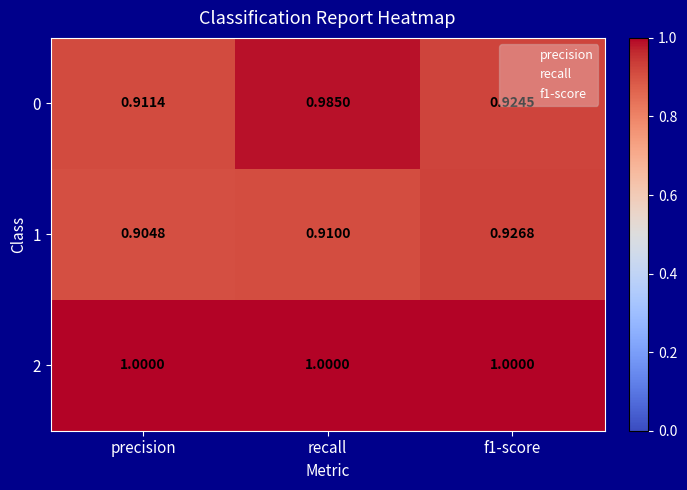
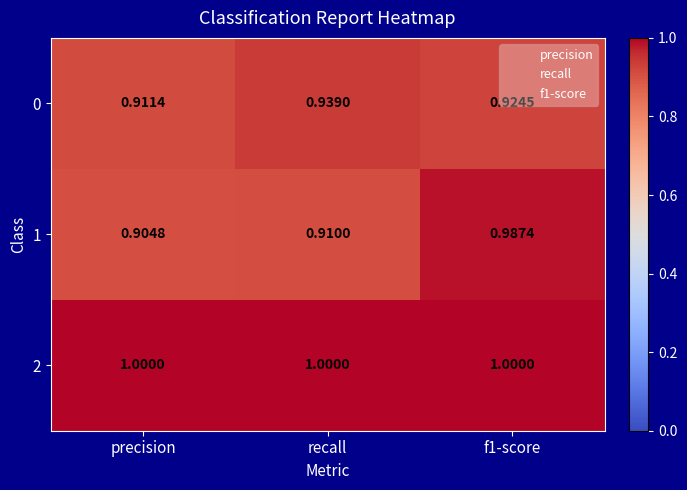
0, recall: 0.9850 -> 0.9390
1, f1-score: 0.9268 -> 0.9874
